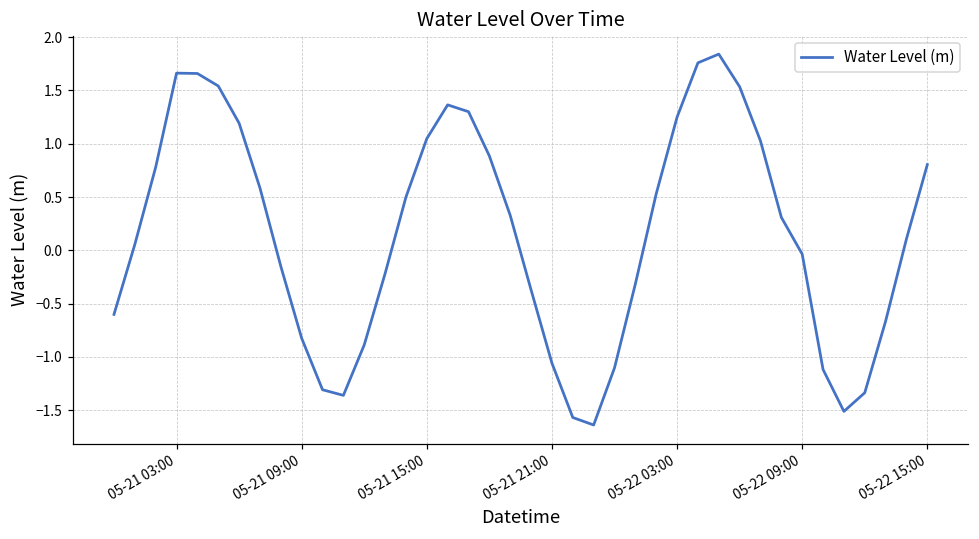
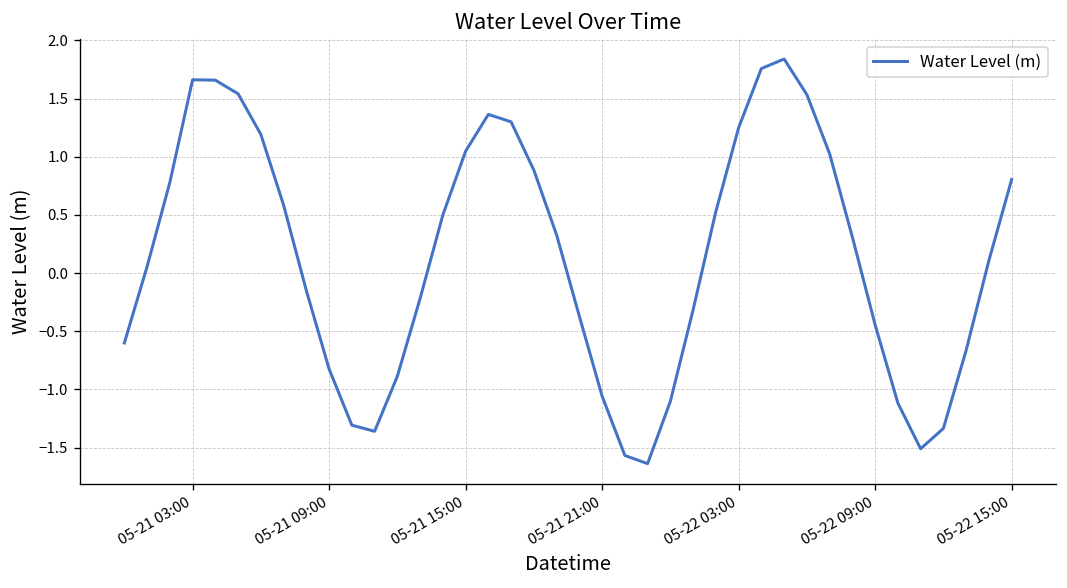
05-22 09:00: 0.0 -> -0.4
